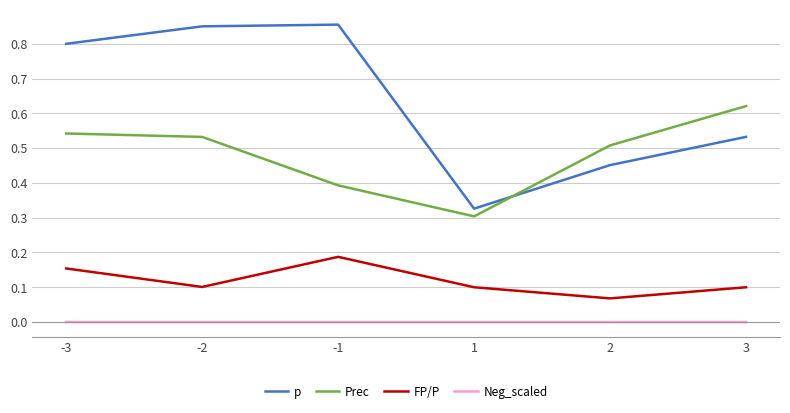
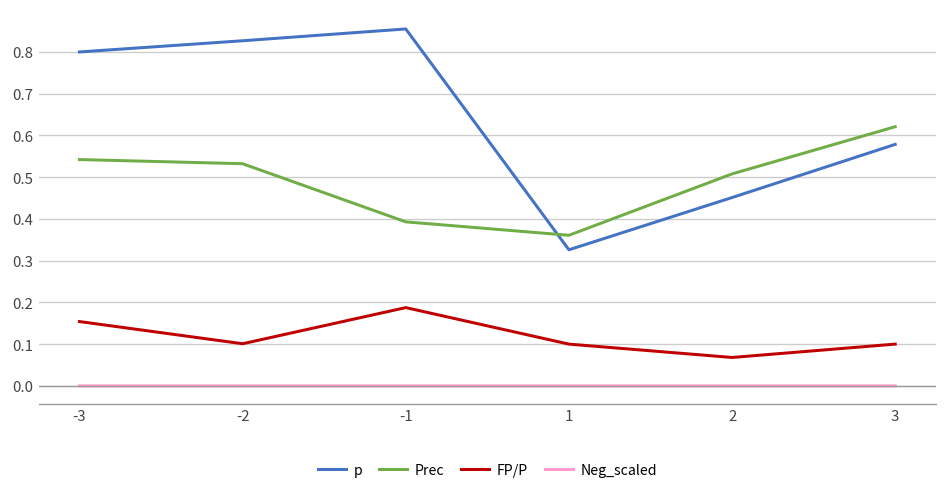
p, -2: 0.85 -> 0.83
Prec, 1: 0.30 -> 0.36
p, 3: 0.53 -> 0.58
